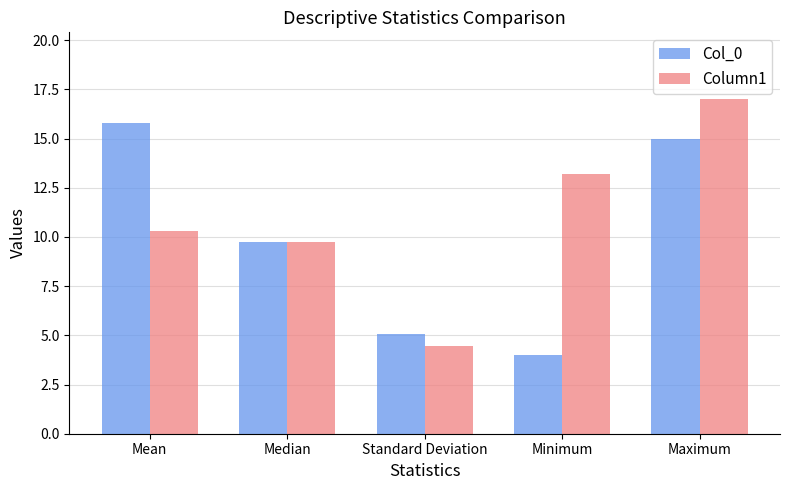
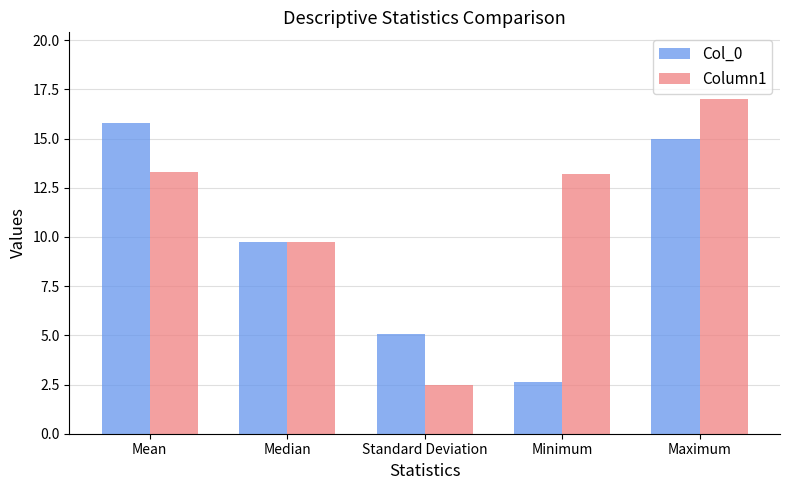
Column1, Mean: 10.3 -> 13.3
Column1, Standard Deviation: 4.5 -> 2.5
Col_0, Minimum: 4.0 -> 2.6
